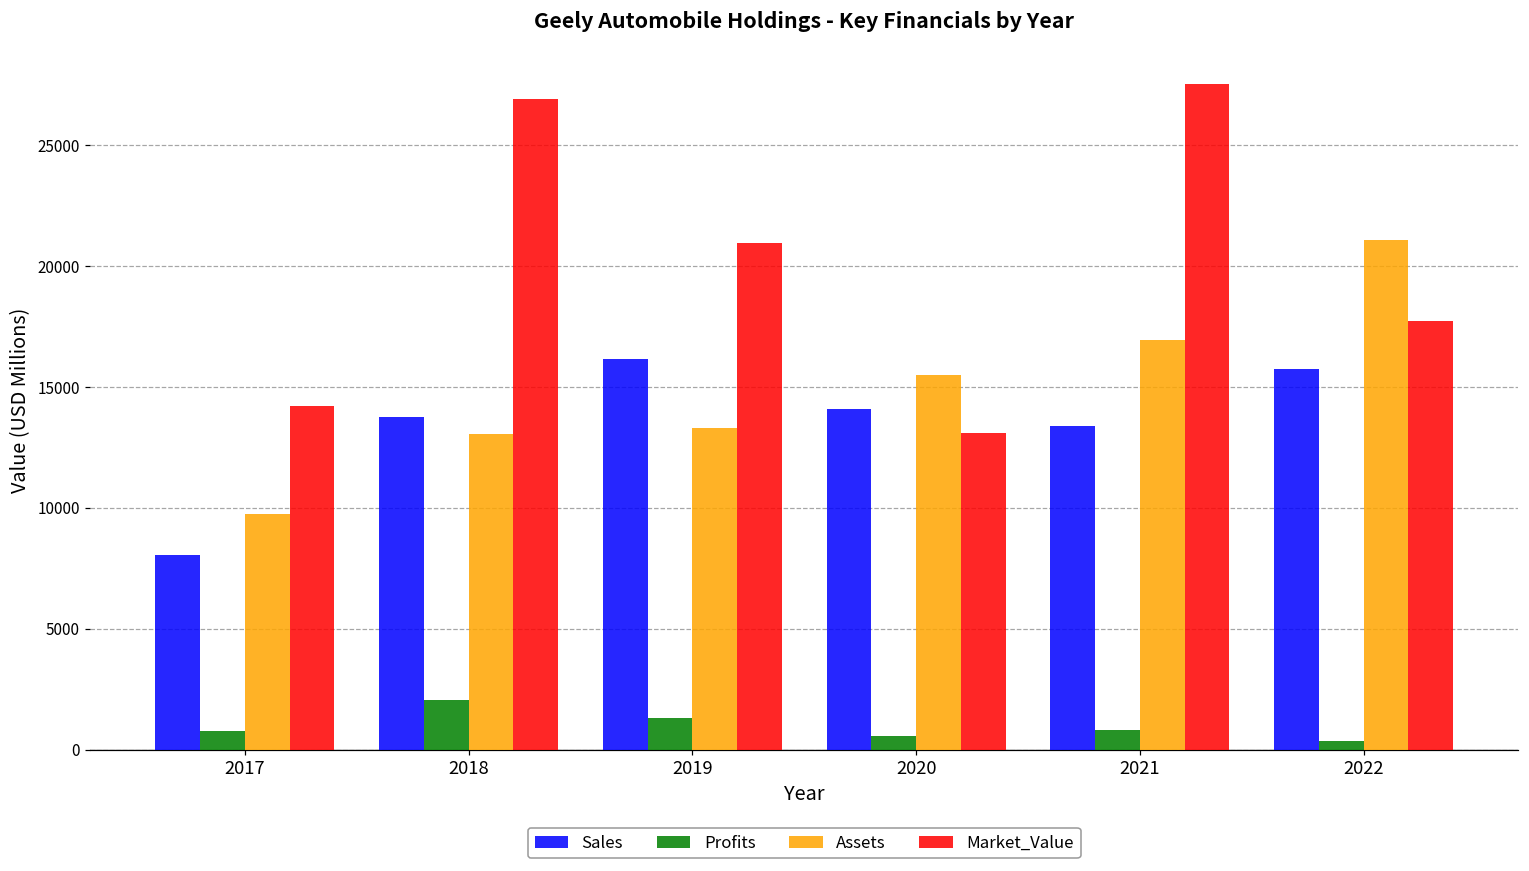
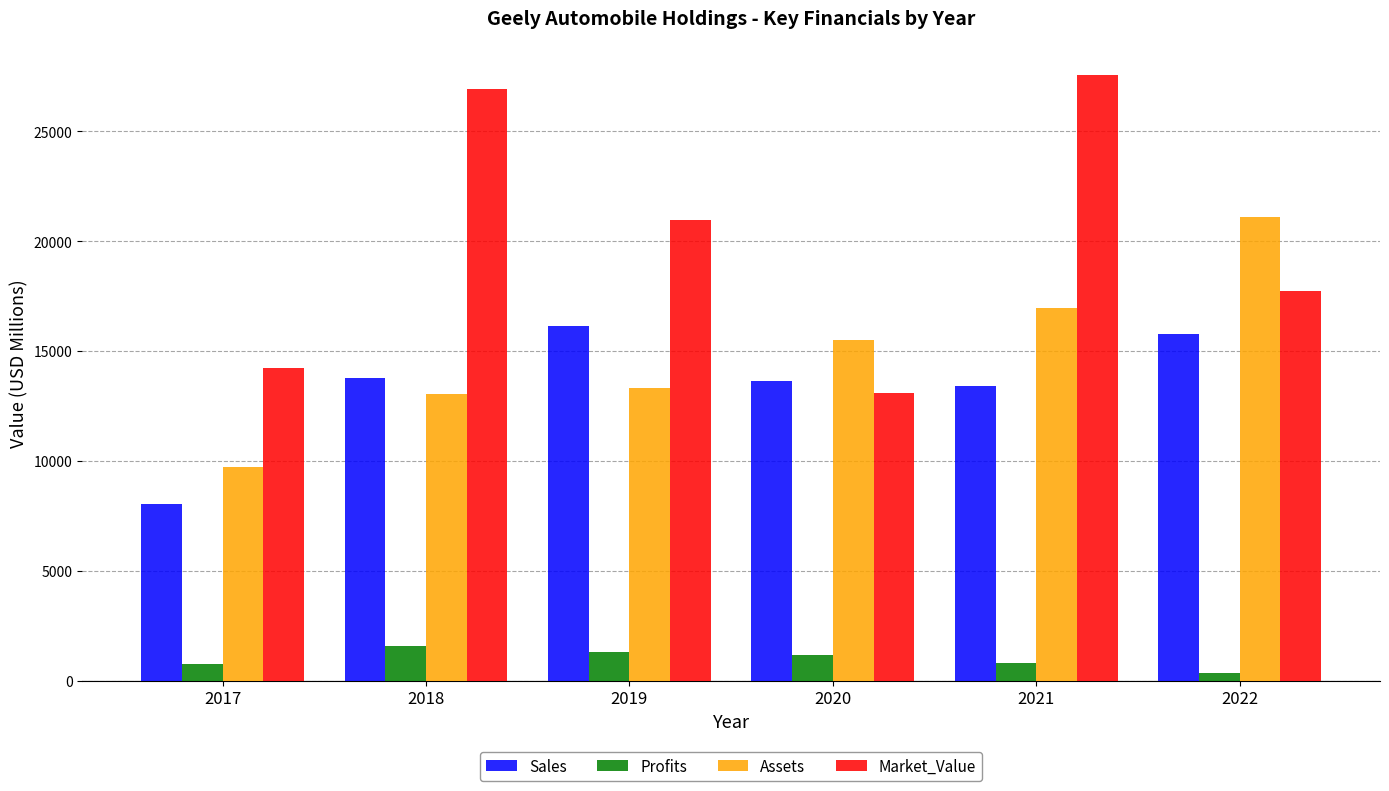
Profits, 2018: 2000 -> 1600
Sales, 2020: 14100 -> 13700
Profits, 2020: 600 -> 1200
